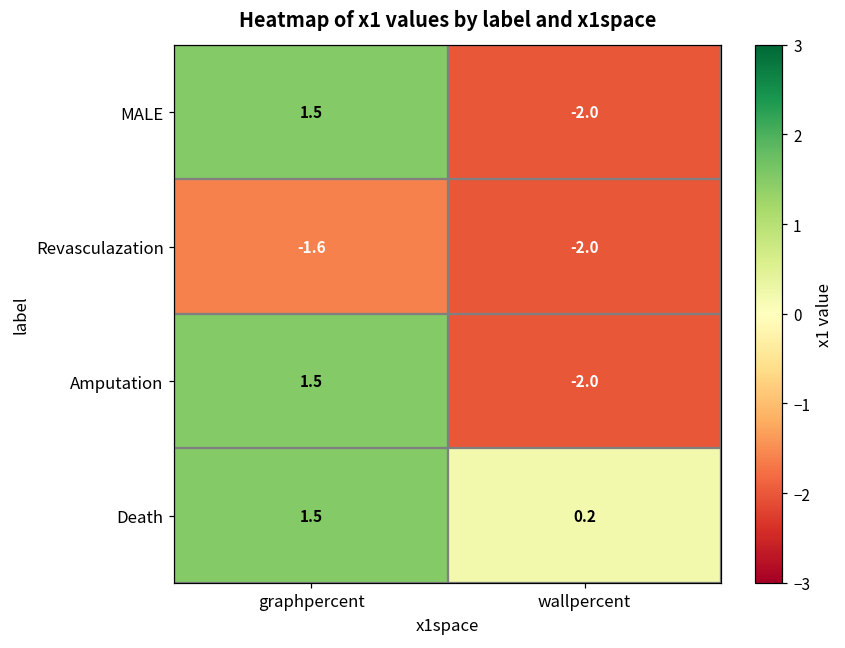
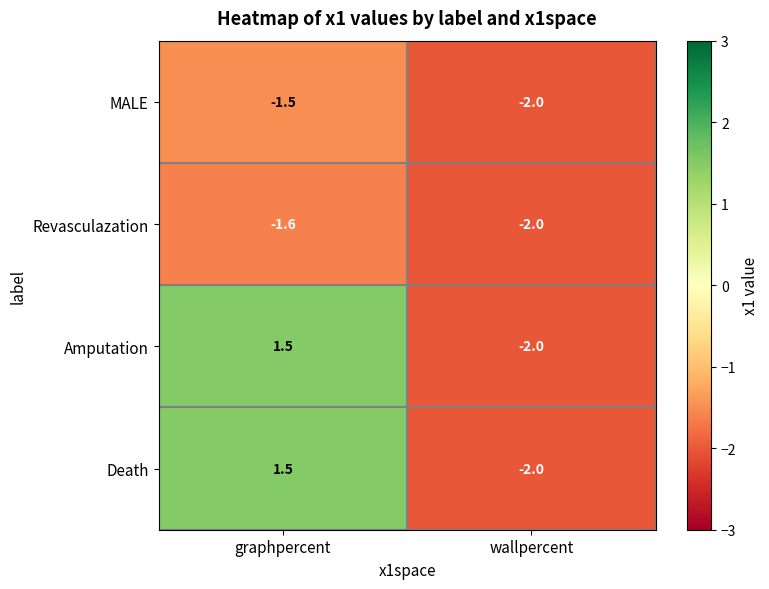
MALE, graphpercent: 1.5 -> -1.5
Death, wallpercent: 0.2 -> -2.0
